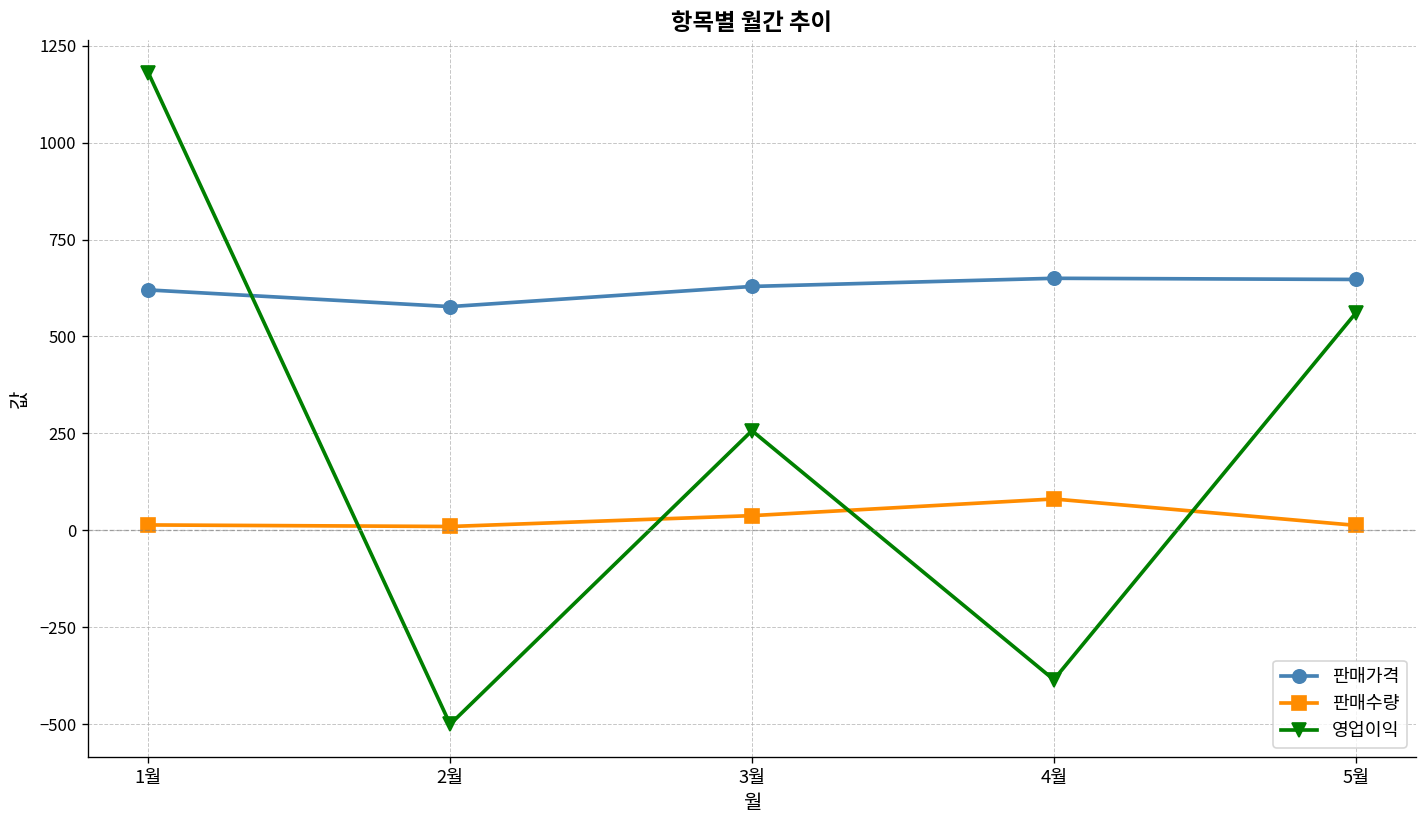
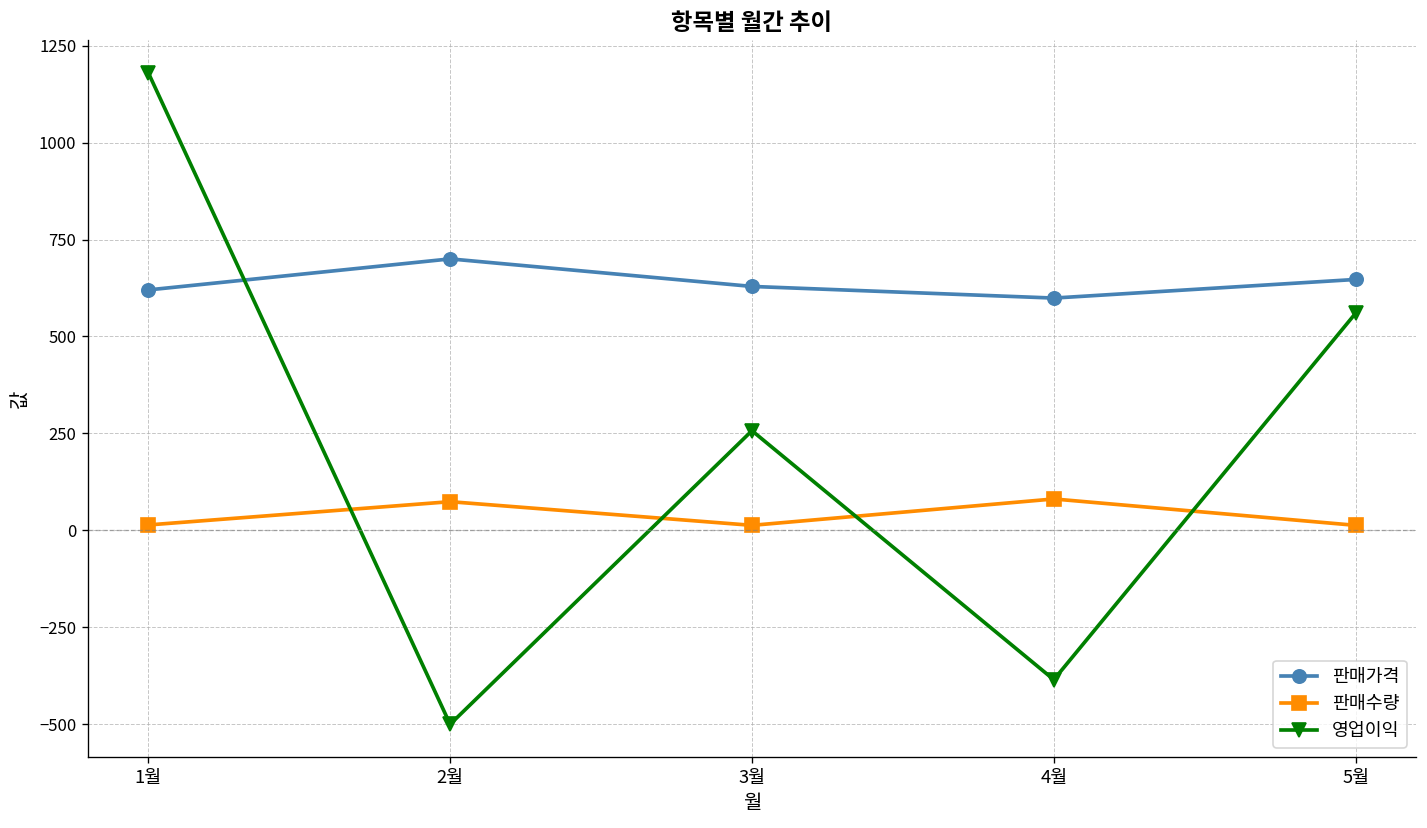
판매가격, 2월: 580 -> 700
판매수량, 2월: 10 -> 70
판매수량, 3월: 40 -> 10
판매가격, 4월: 650 -> 600
